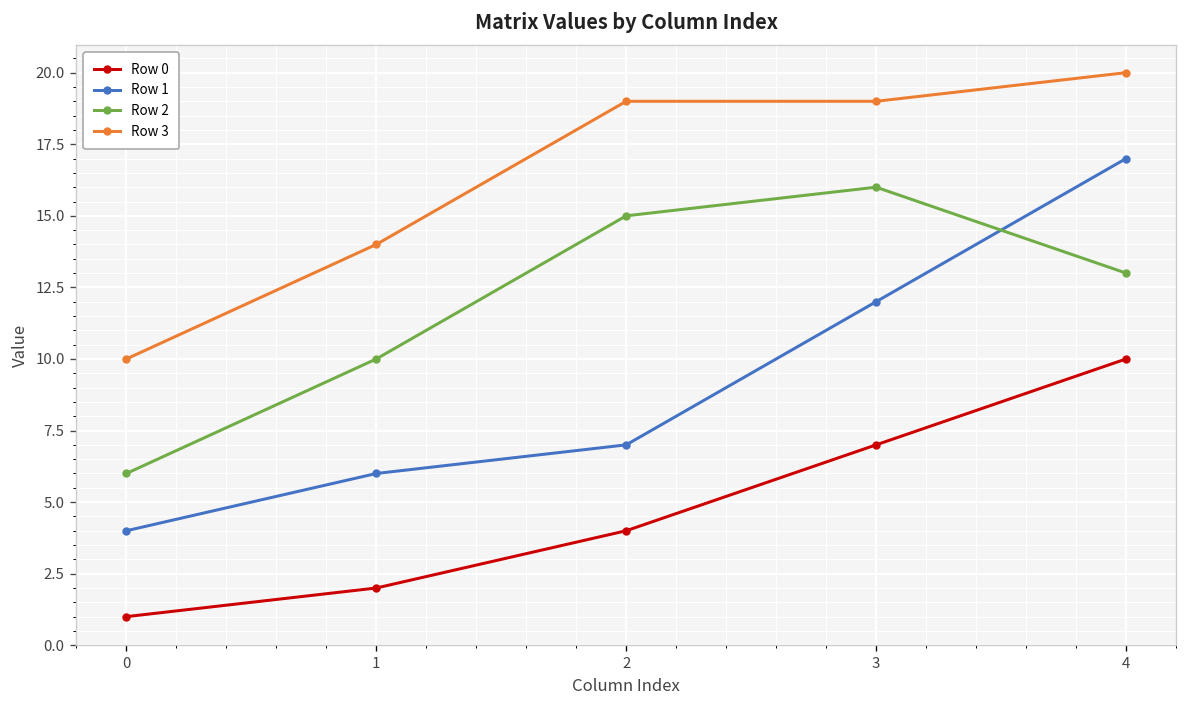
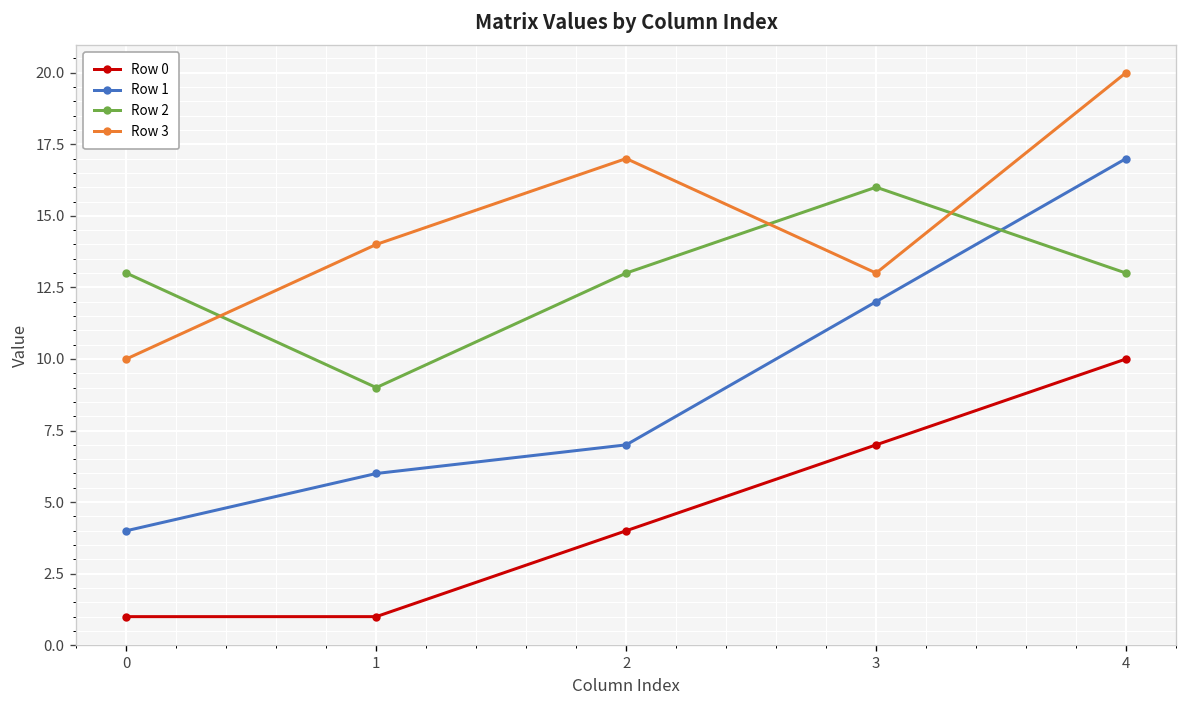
Row 2, 0: 6 -> 13
Row 0, 1: 2 -> 1
Row 2, 1: 10 -> 9
Row 2, 2: 15 -> 13
Row 3, 2: 19 -> 17
Row 3, 3: 19 -> 13
